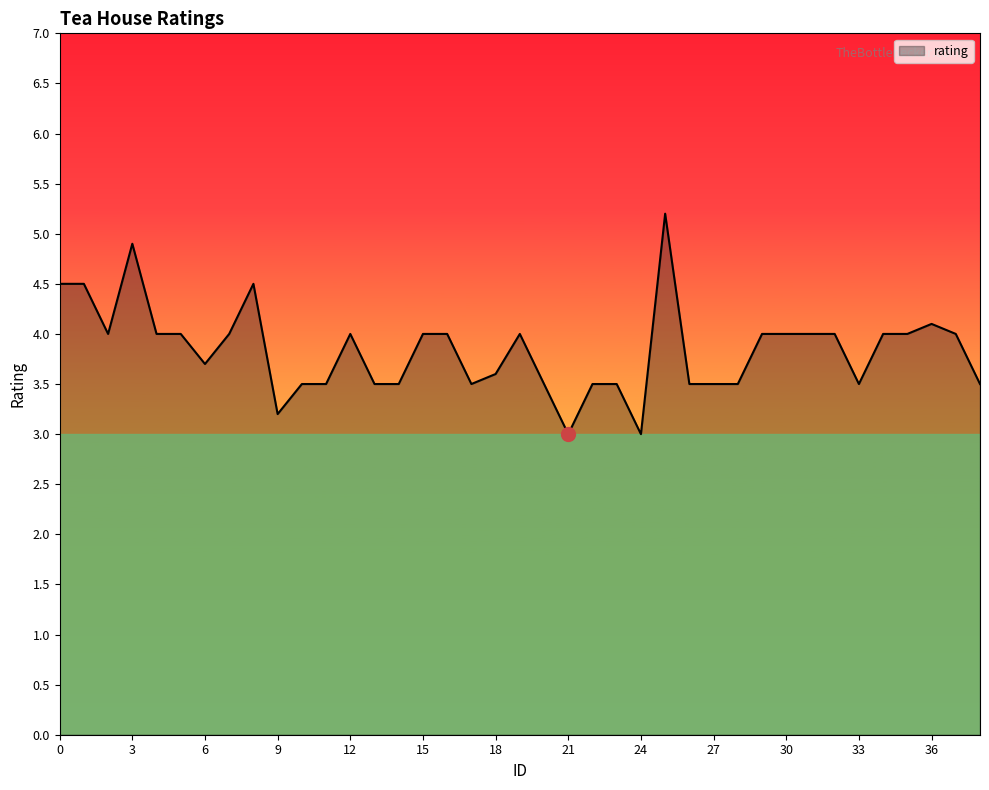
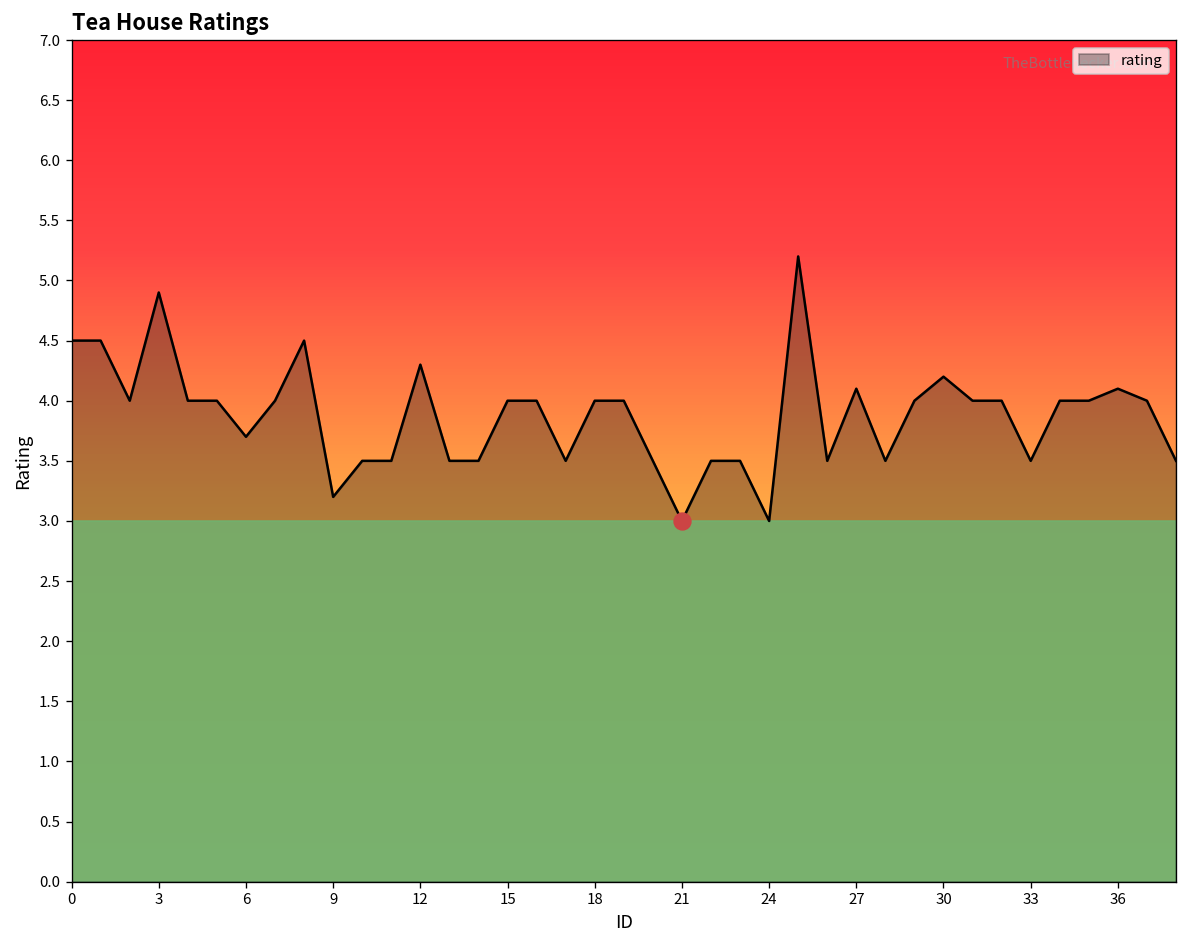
rating, 12: 4.0 -> 4.3
rating, 18: 3.6 -> 4.0
rating, 27: 3.5 -> 4.1
rating, 30: 4.0 -> 4.2
